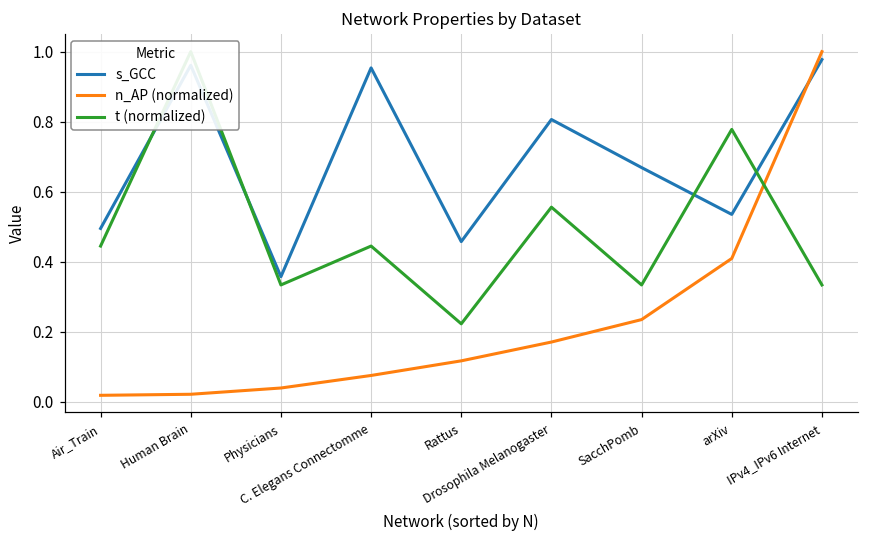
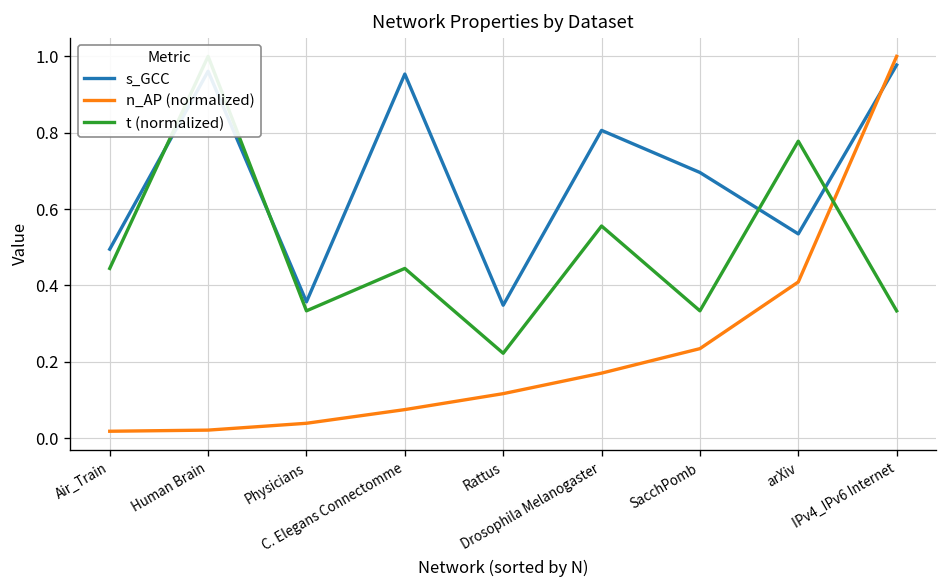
s_GCC, Rattus: 0.46 -> 0.35
s_GCC, SacchPomb: 0.67 -> 0.70
